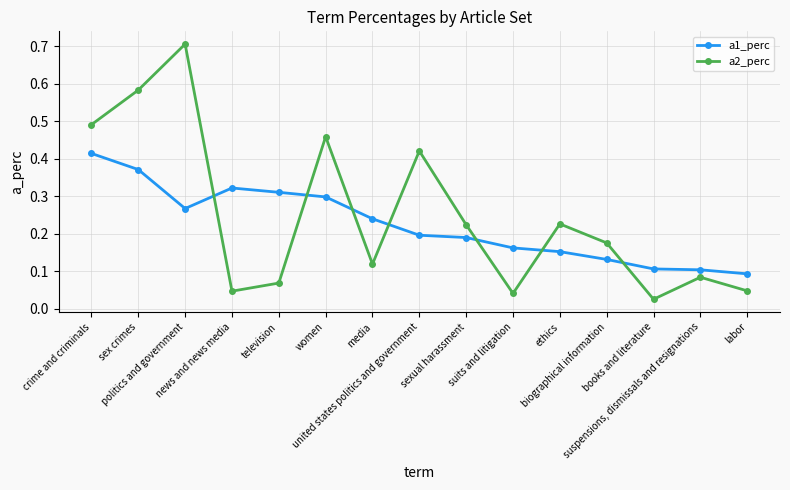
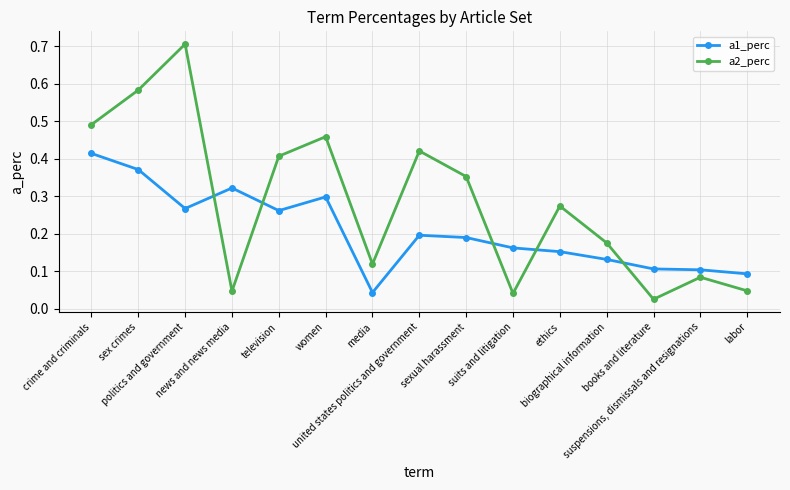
a1_perc, television: 0.31 -> 0.26
a2_perc, television: 0.07 -> 0.41
a1_perc, media: 0.24 -> 0.04
a2_perc, sexual harassment: 0.22 -> 0.35
a2_perc, ethics: 0.23 -> 0.27
